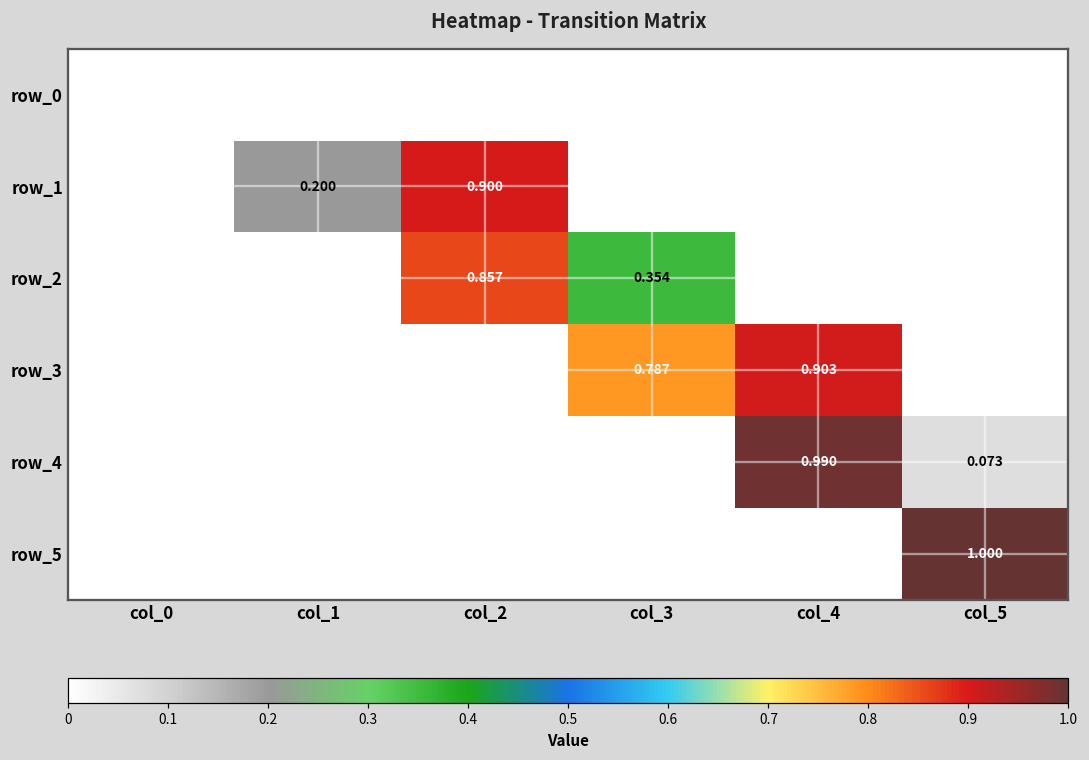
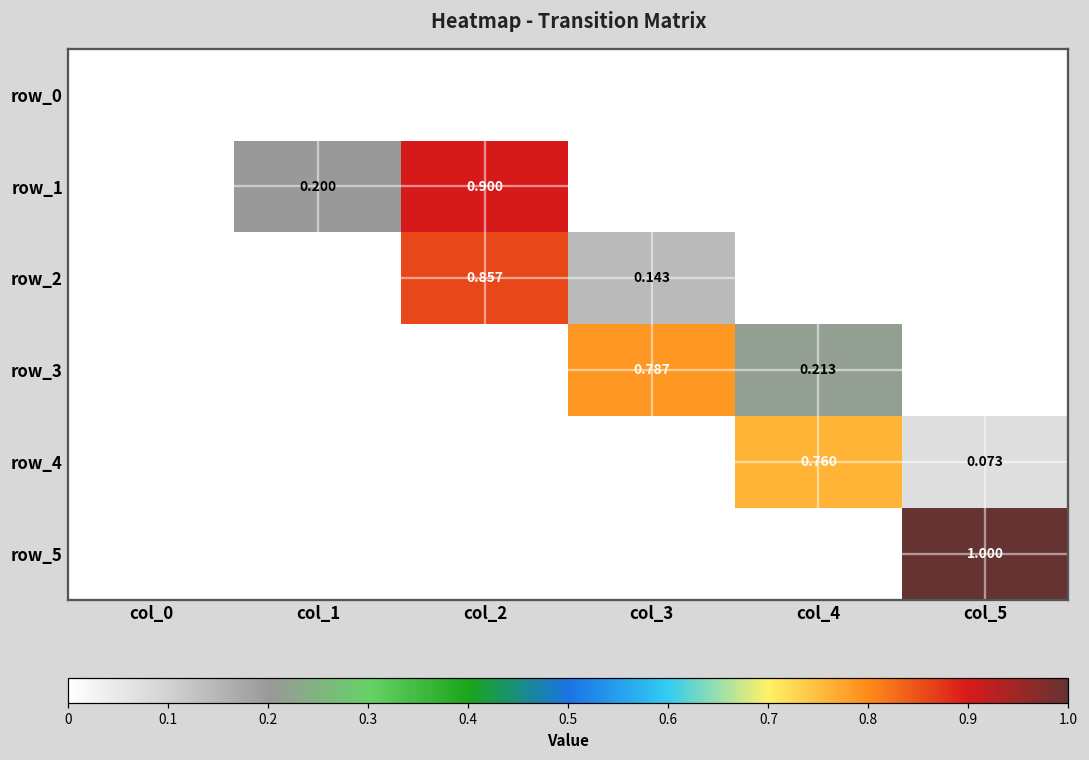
row_2, col_3: 0.354 -> 0.143
row_3, col_4: 0.903 -> 0.213
row_4, col_4: 0.990 -> 0.760
